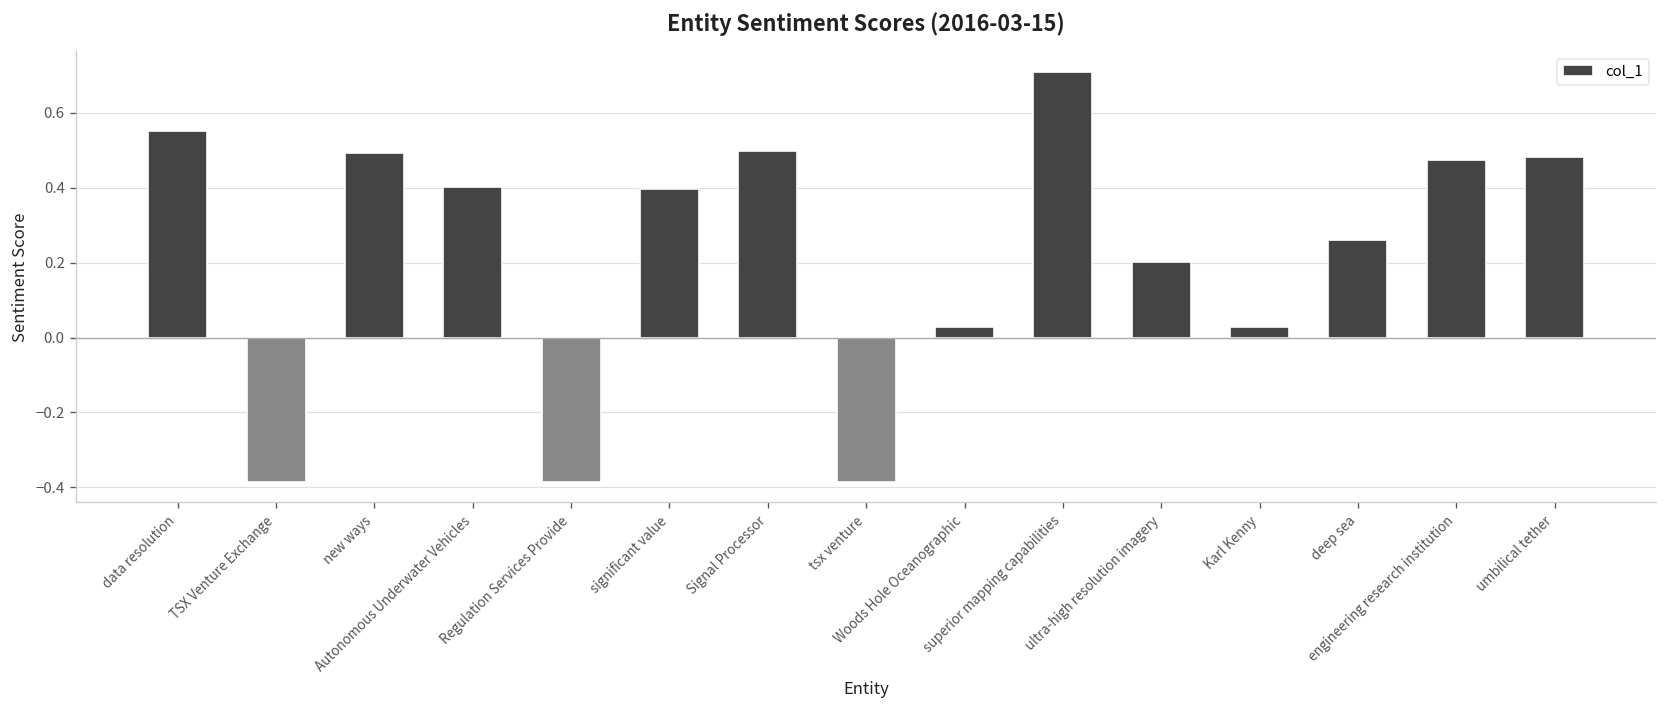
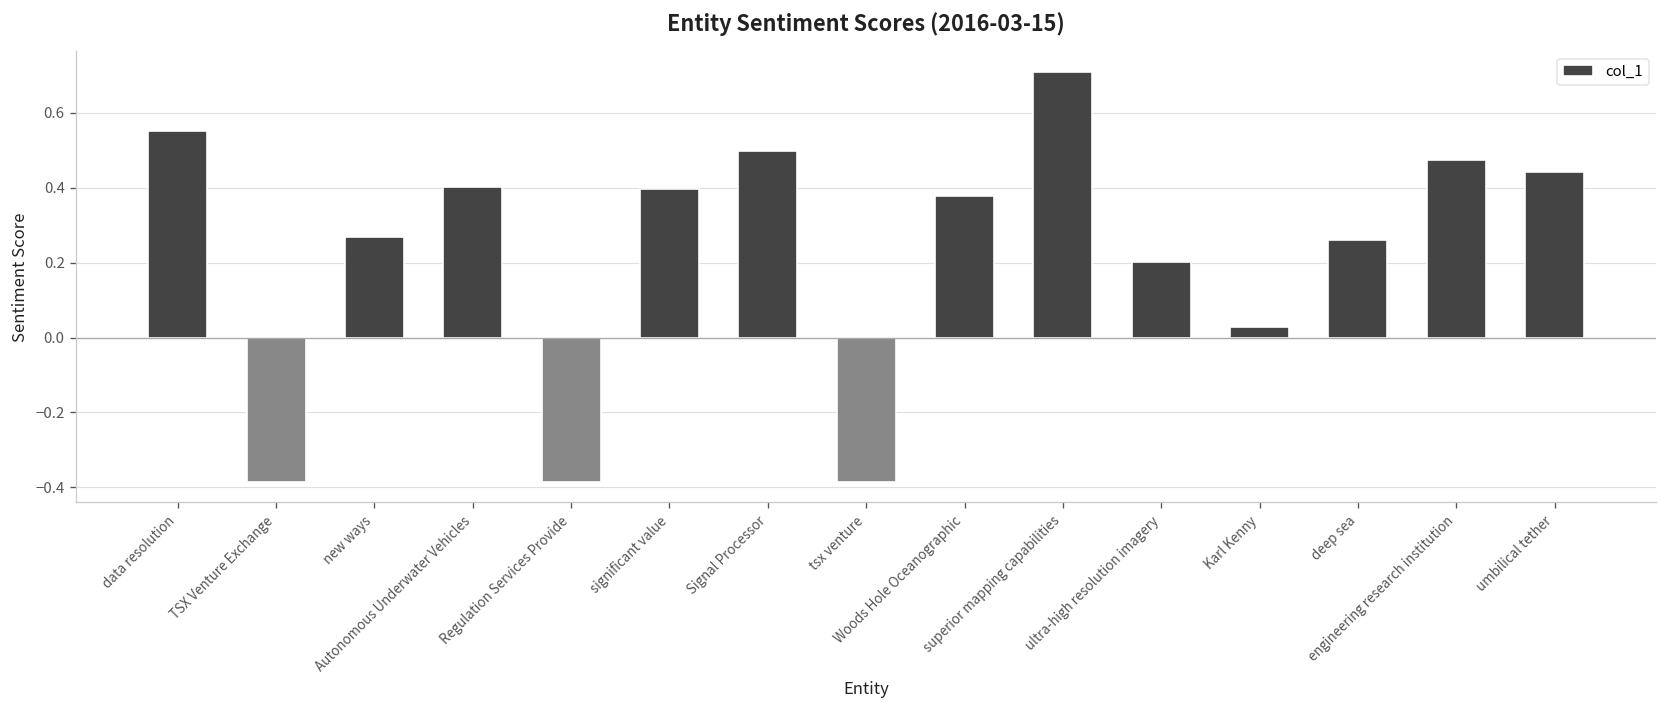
new ways: 0.49 -> 0.27
Woods Hole Oceanographic: 0.03 -> 0.38
umbilical tether: 0.48 -> 0.44
